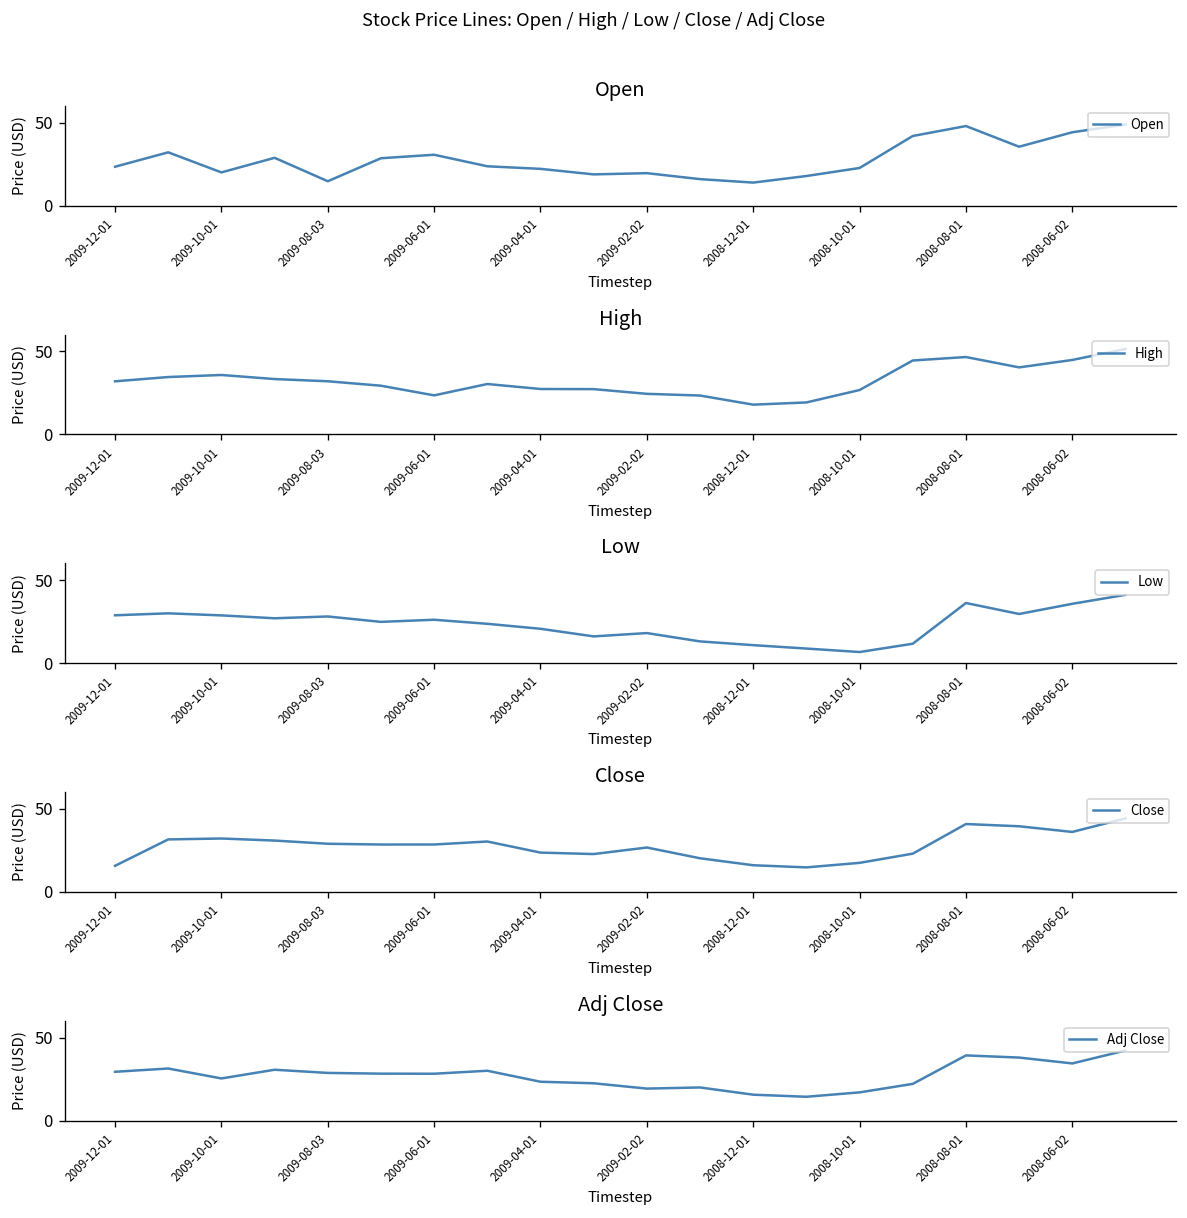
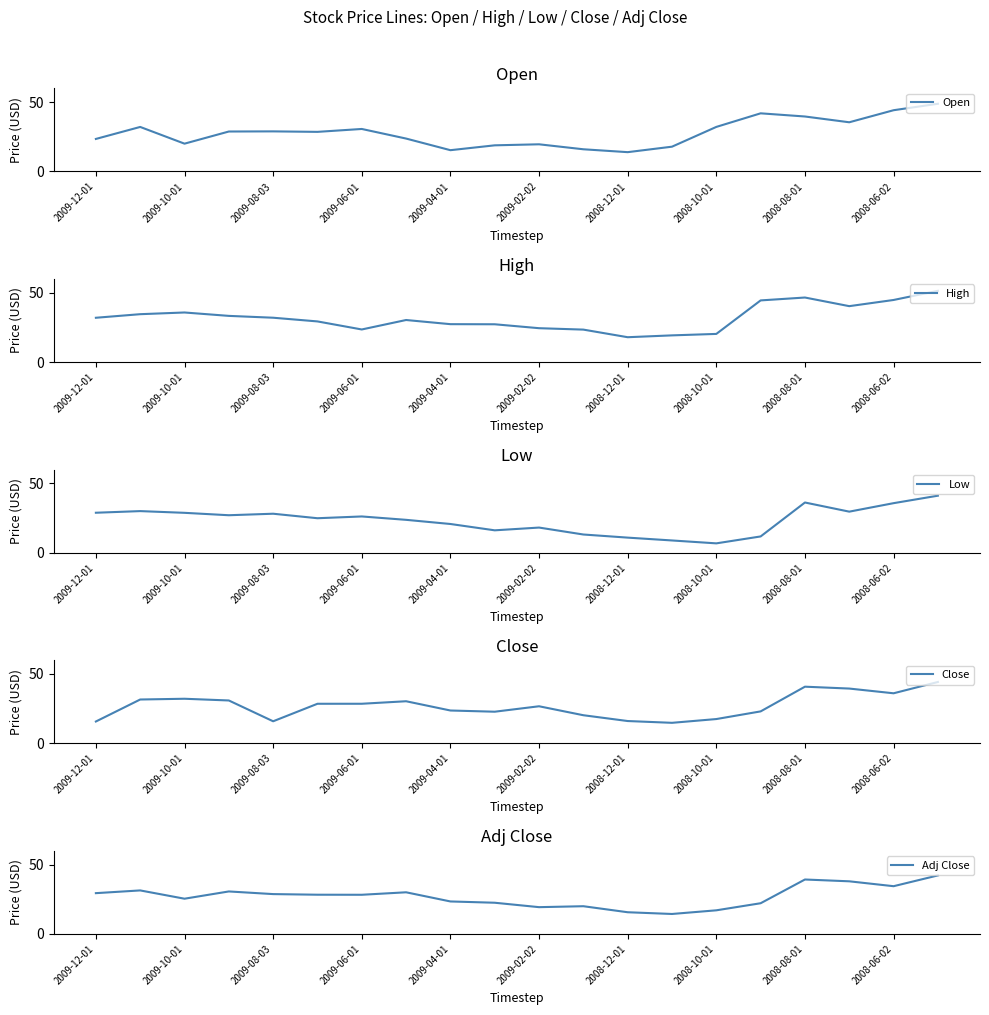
Open, 2009-08-03: 15 -> 29
Open, 2009-04-01: 22 -> 15
Open, 2008-10-01: 23 -> 32
Open, 2008-08-01: 48 -> 40
High, 2008-10-01: 27 -> 20
Close, 2009-08-03: 29 -> 16
